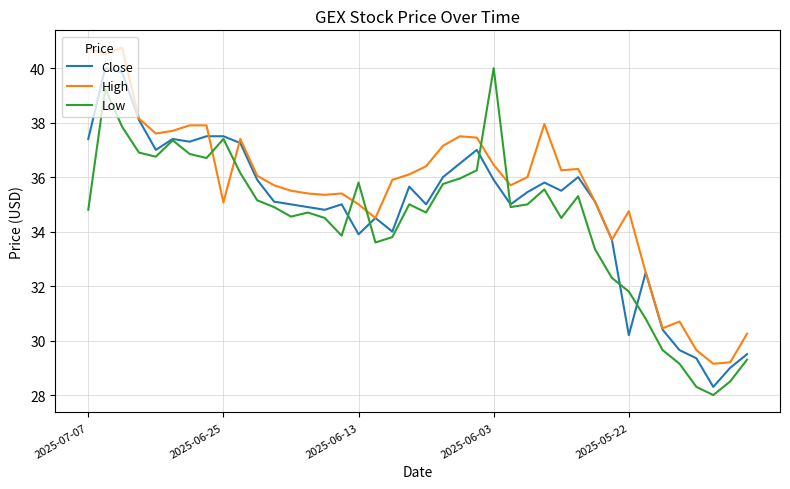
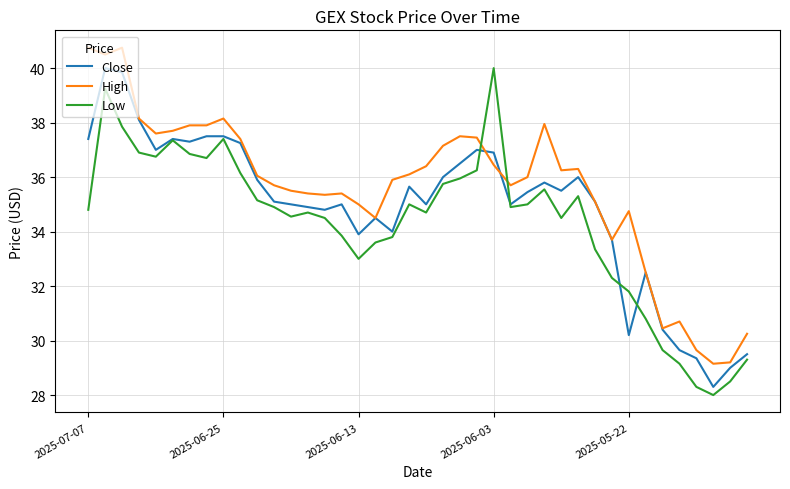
High, 2025-06-25: 35.1 -> 38.2
Low, 2025-06-13: 35.8 -> 33.0
Close, 2025-06-03: 35.9 -> 36.9
